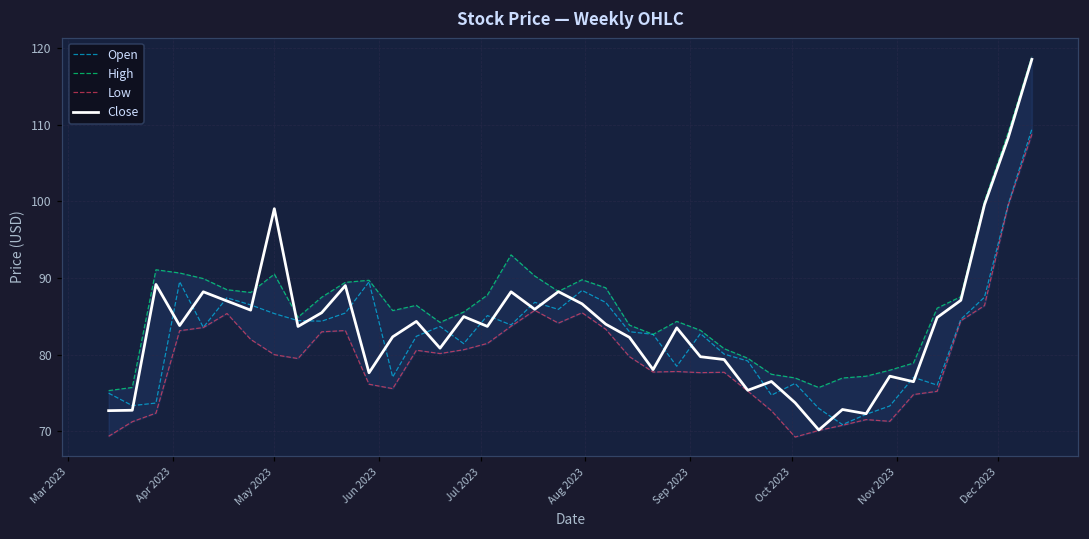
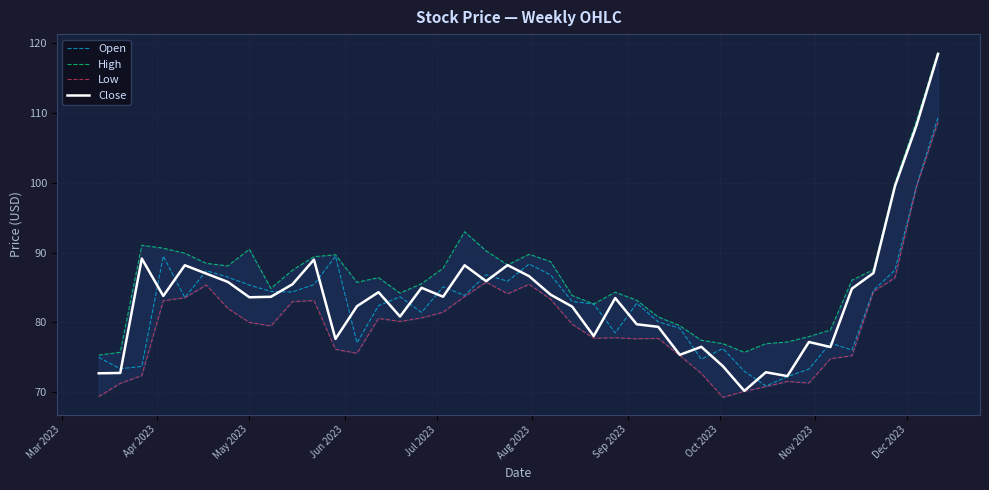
Close, May 2023: 99 -> 84
